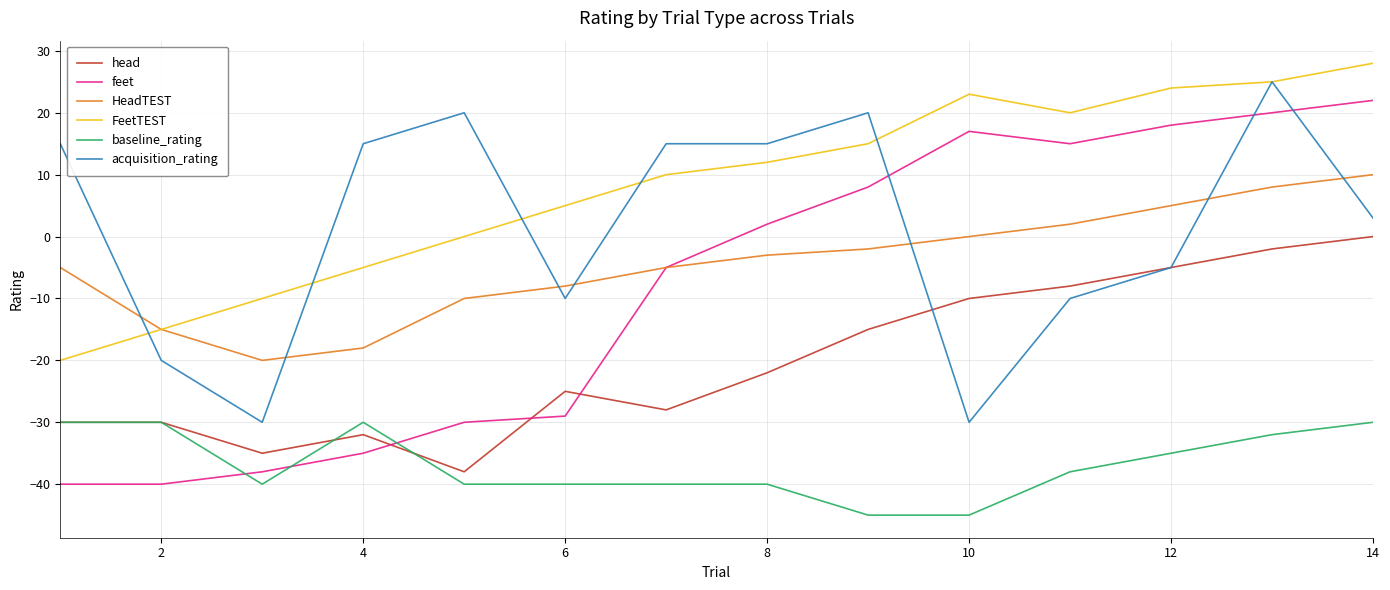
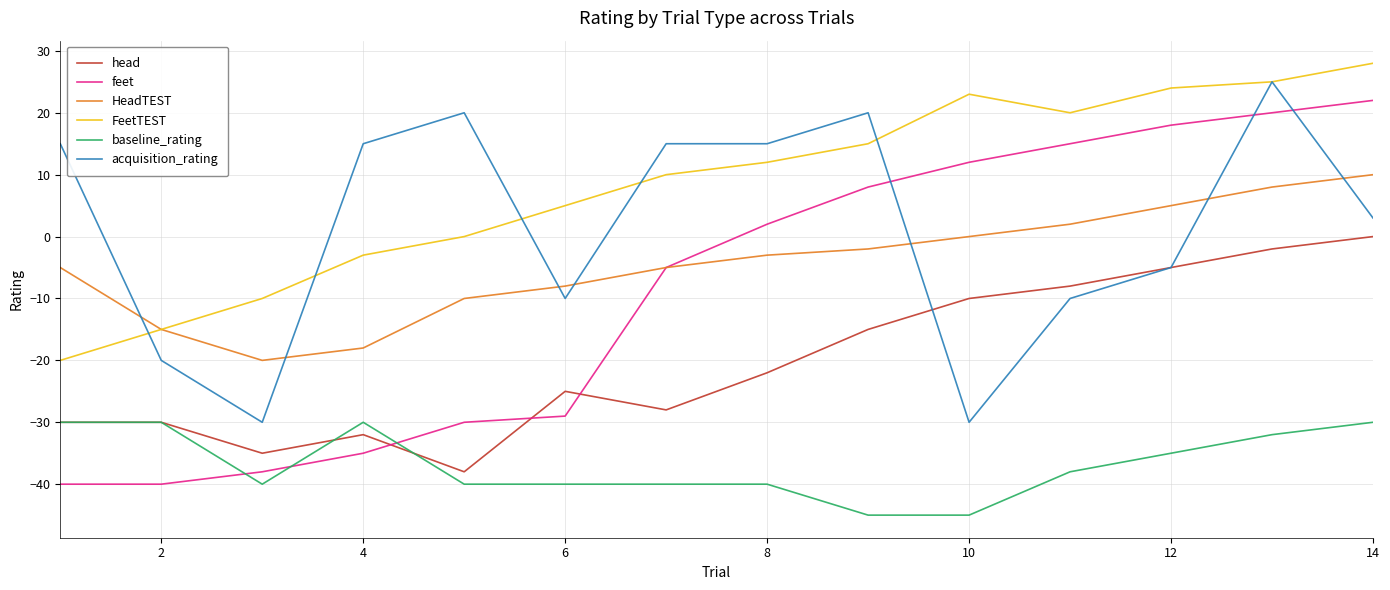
FeetTEST, 4: -5 -> -3
feet, 10: 17 -> 12
